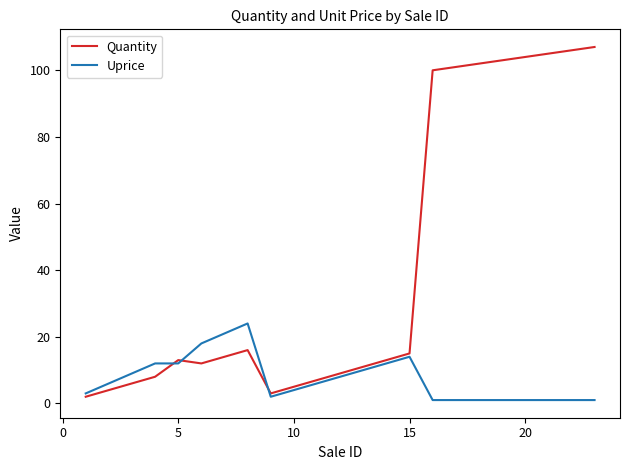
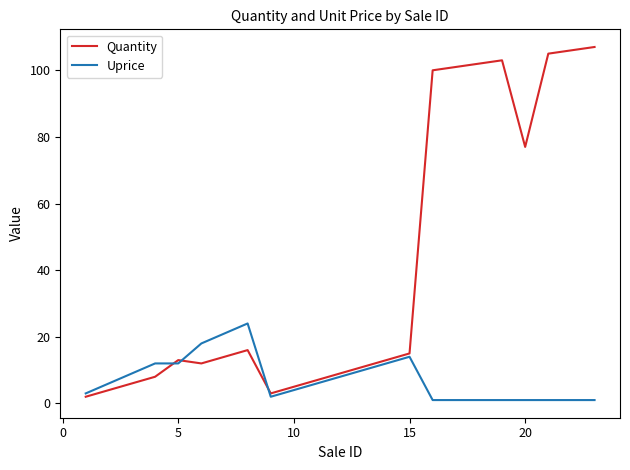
Quantity, 20: 104 -> 77
